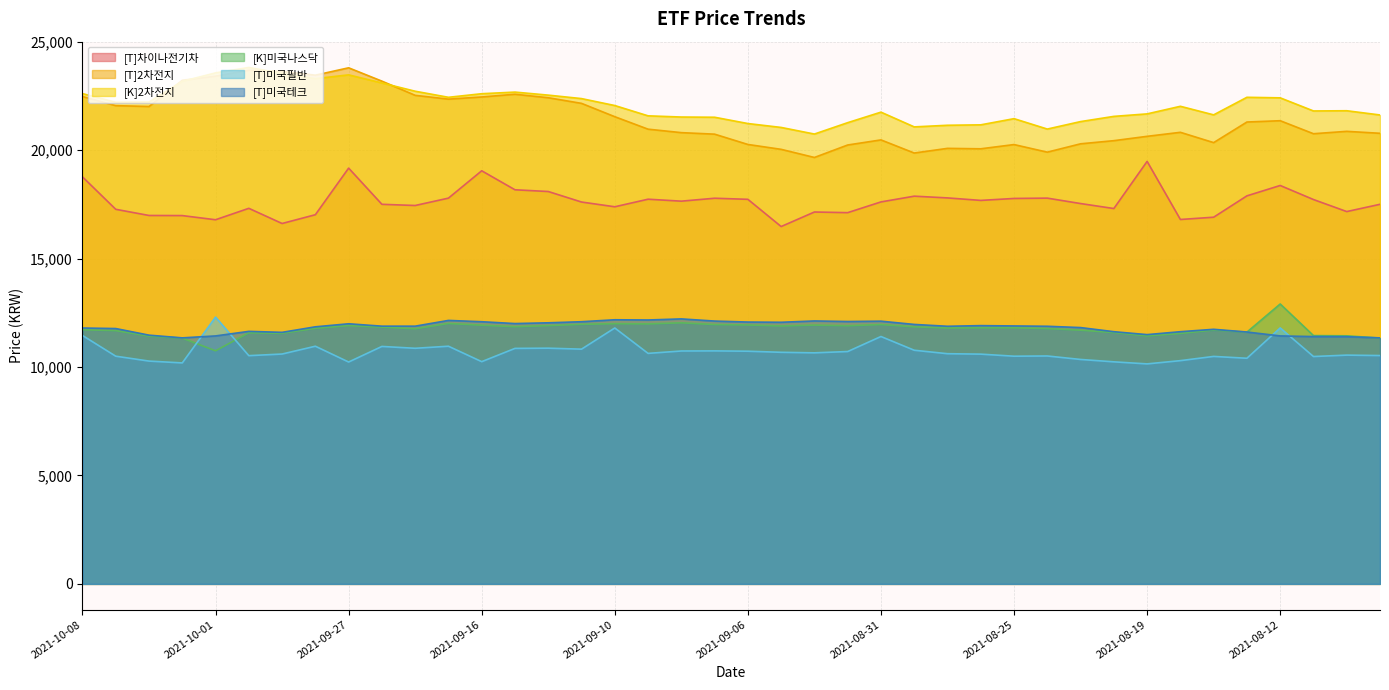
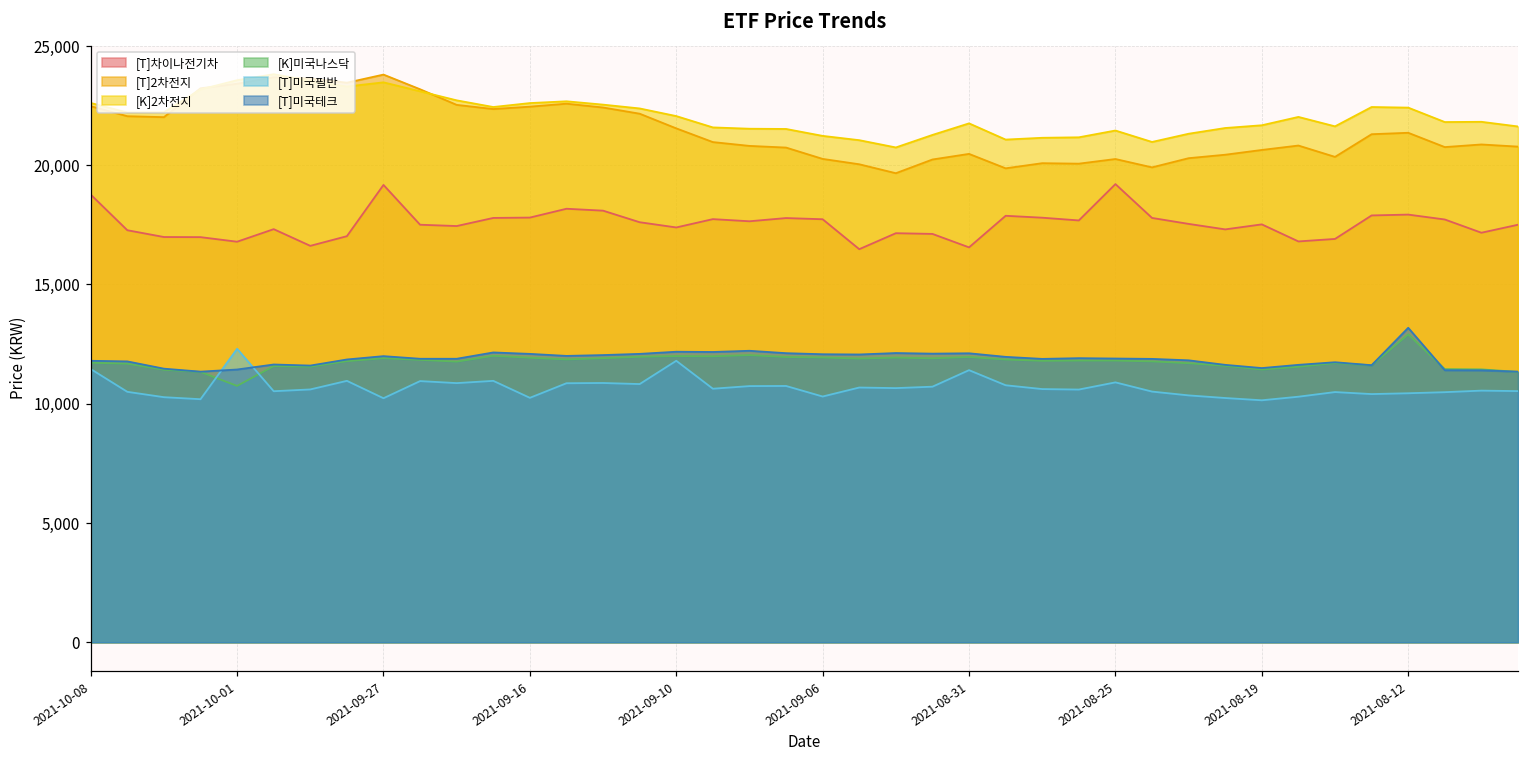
[T]차이나전기차, 2021-09-16: 19,100 -> 17,800
[T]미국필반, 2021-09-06: 10,700 -> 10,300
[T]차이나전기차, 2021-08-31: 17,600 -> 16,600
[T]차이나전기차, 2021-08-25: 17,800 -> 19,200
[T]미국필반, 2021-08-25: 10,500 -> 10,900
[T]차이나전기차, 2021-08-19: 19,500 -> 17,500
[T]차이나전기차, 2021-08-12: 18,400 -> 17,900
[T]미국필반, 2021-08-12: 11,800 -> 10,400
[T]미국테크, 2021-08-12: 11,400 -> 13,200
